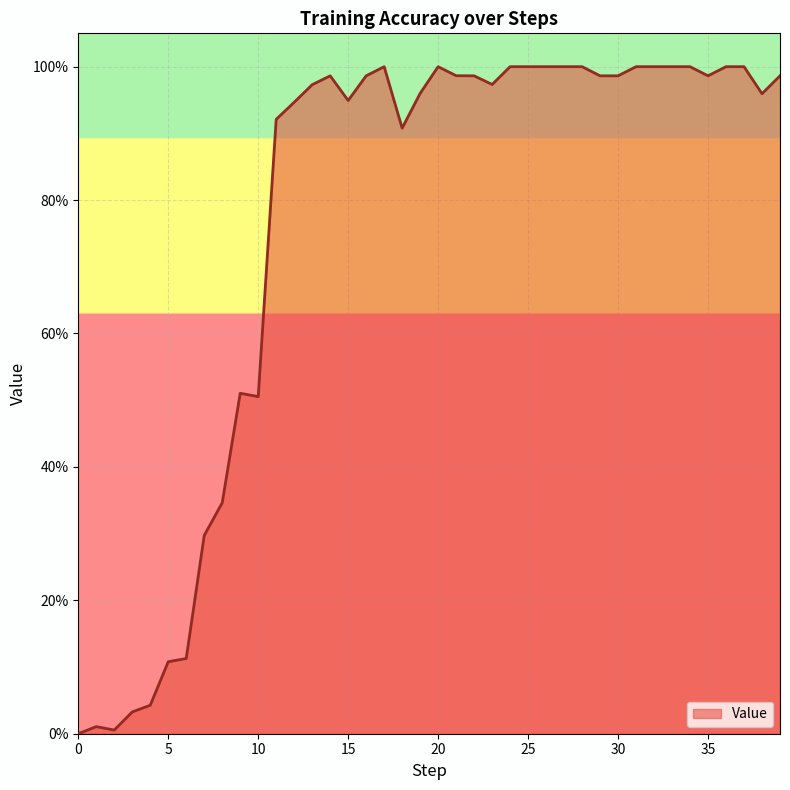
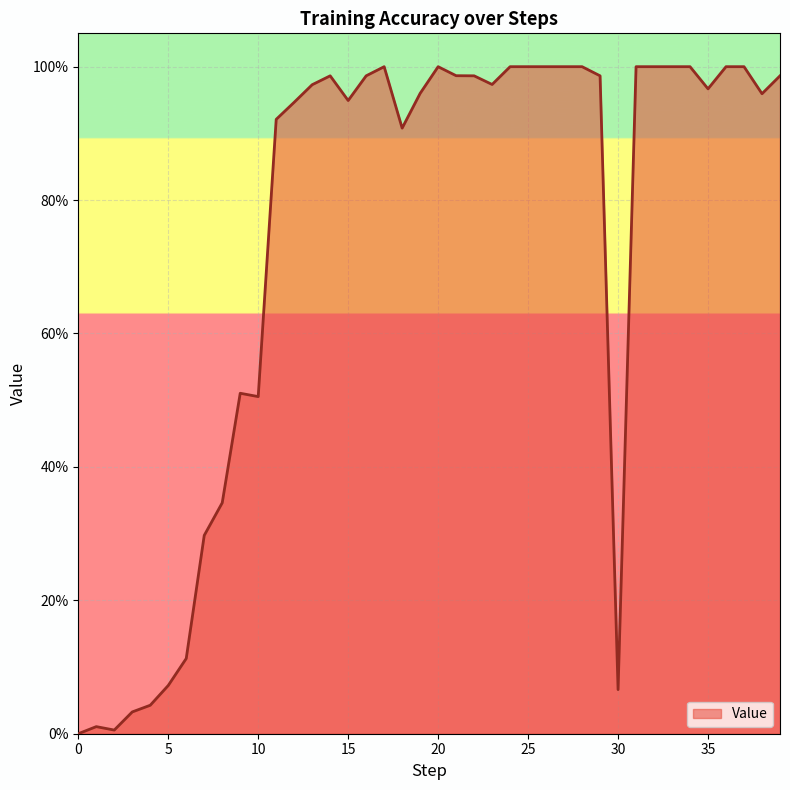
5: 11% -> 7%
30: 99% -> 7%
35: 99% -> 97%
